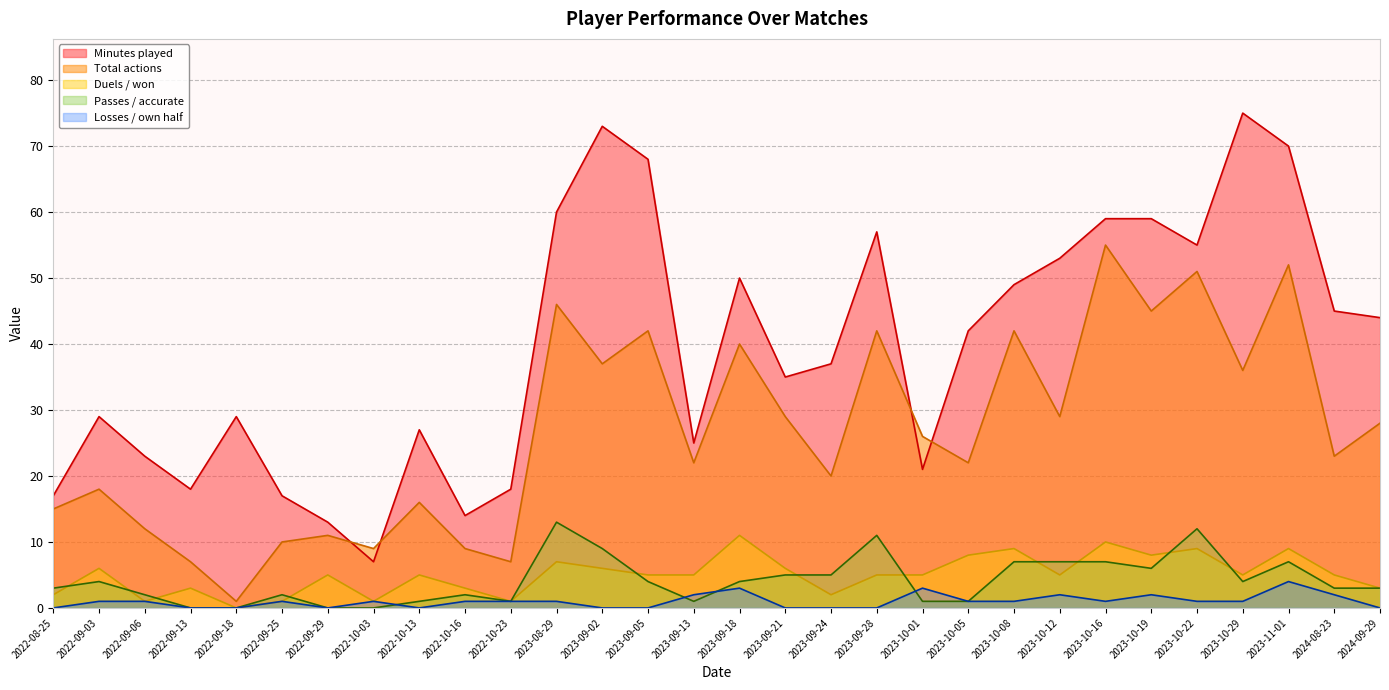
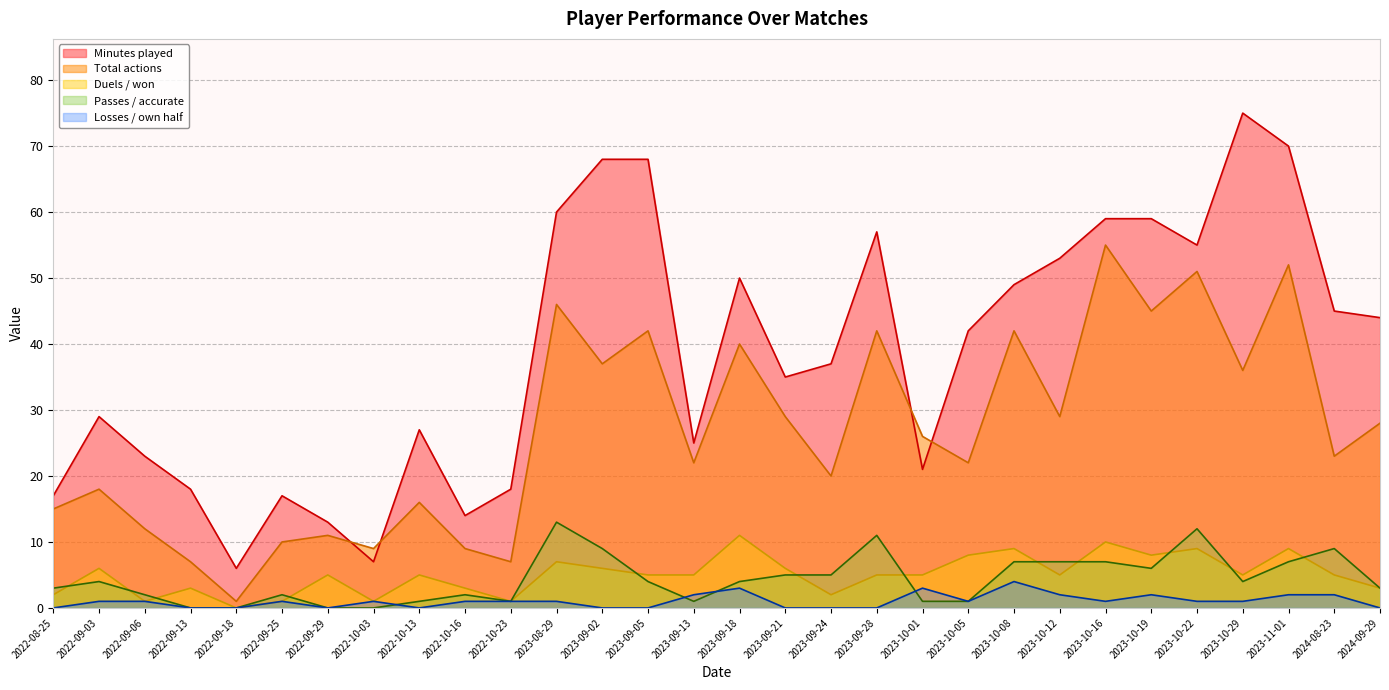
Minutes played, 2022-09-18: 29 -> 6
Minutes played, 2023-09-02: 73 -> 68
Losses / own half, 2023-10-08: 1 -> 4
Losses / own half, 2023-11-01: 4 -> 2
Passes / accurate, 2024-08-23: 3 -> 9
